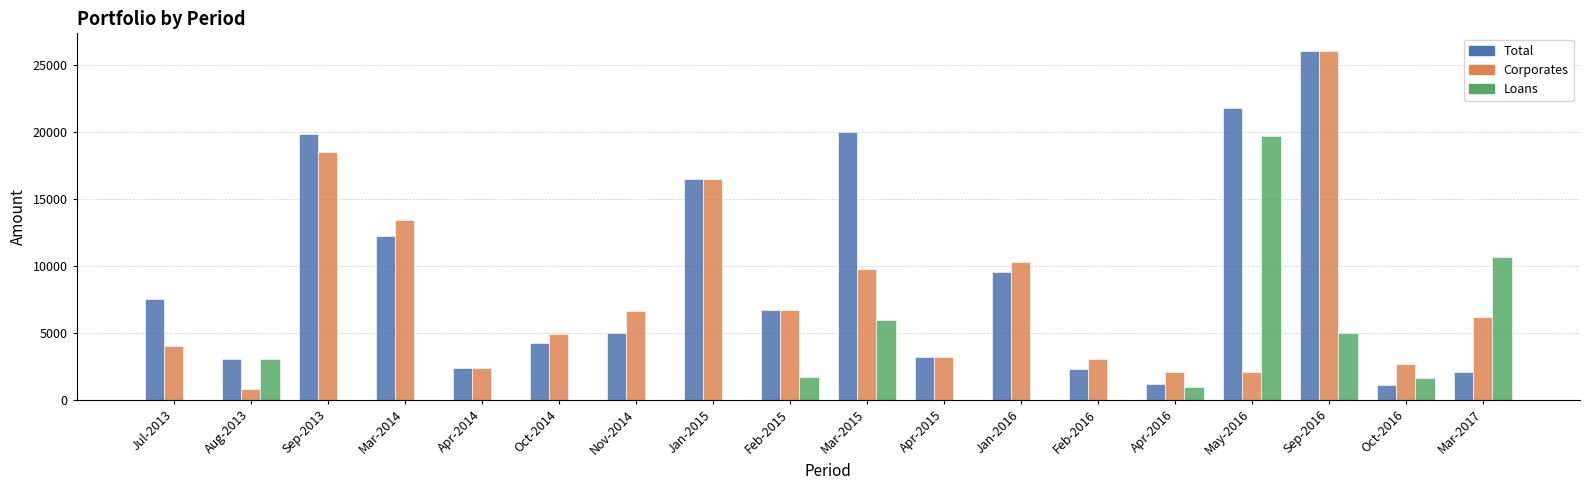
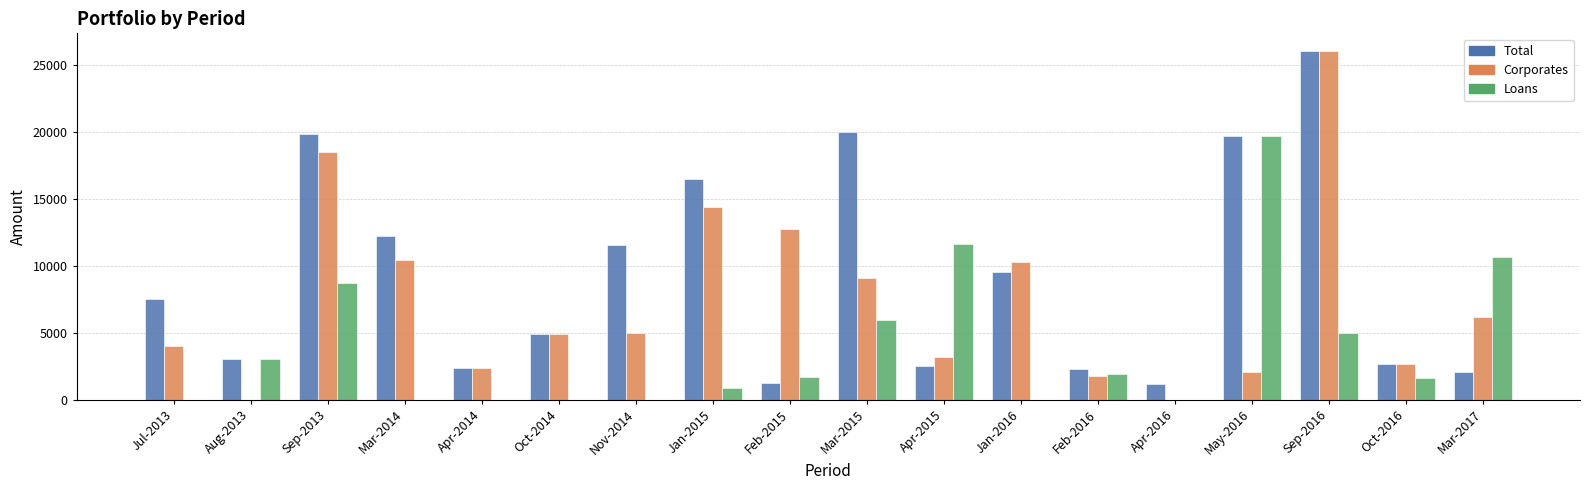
Corporates, Aug-2013: 800 -> 0
Loans, Sep-2013: 0 -> 8700
Corporates, Mar-2014: 13400 -> 10400
Total, Oct-2014: 4200 -> 4900
Total, Nov-2014: 5000 -> 11600
Corporates, Nov-2014: 6600 -> 5000
Corporates, Jan-2015: 16500 -> 14400
Loans, Jan-2015: 0 -> 900
Total, Feb-2015: 6700 -> 1300
Corporates, Feb-2015: 6700 -> 12700
Corporates, Mar-2015: 9800 -> 9100
Total, Apr-2015: 3200 -> 2500
Loans, Apr-2015: 0 -> 11600
Corporates, Feb-2016: 3000 -> 1800
Loans, Feb-2016: 0 -> 1900
Corporates, Apr-2016: 2000 -> 0
Loans, Apr-2016: 1000 -> 0
Total, May-2016: 21800 -> 19700
Total, Oct-2016: 1100 -> 2700
